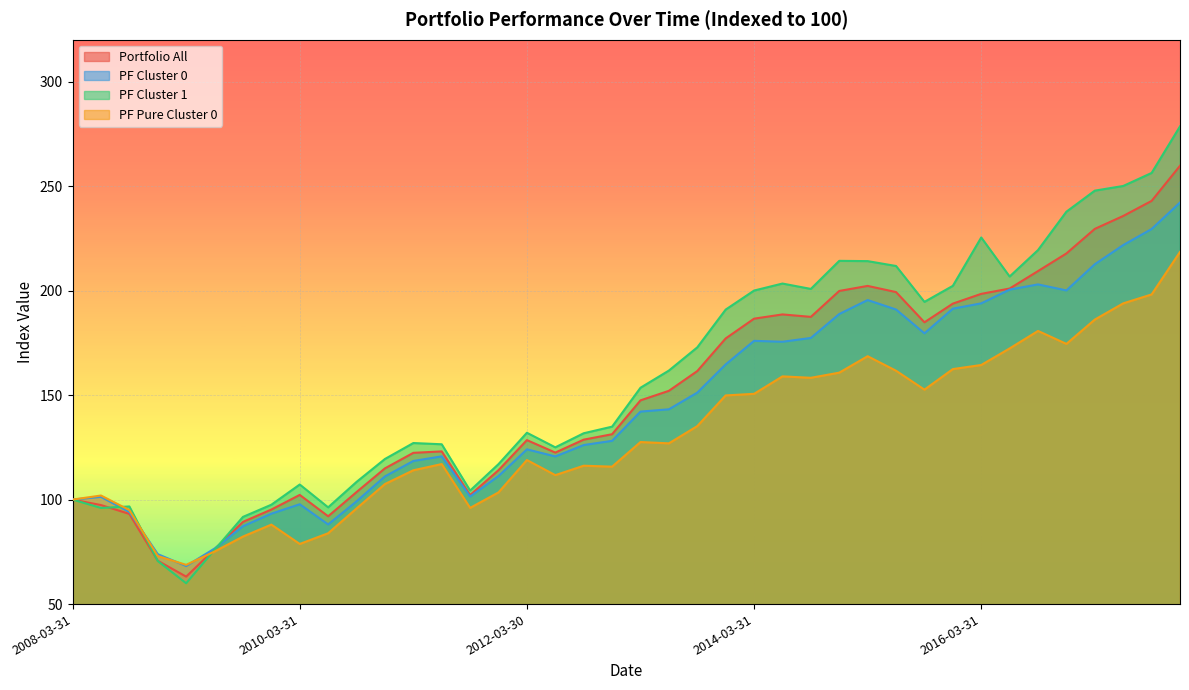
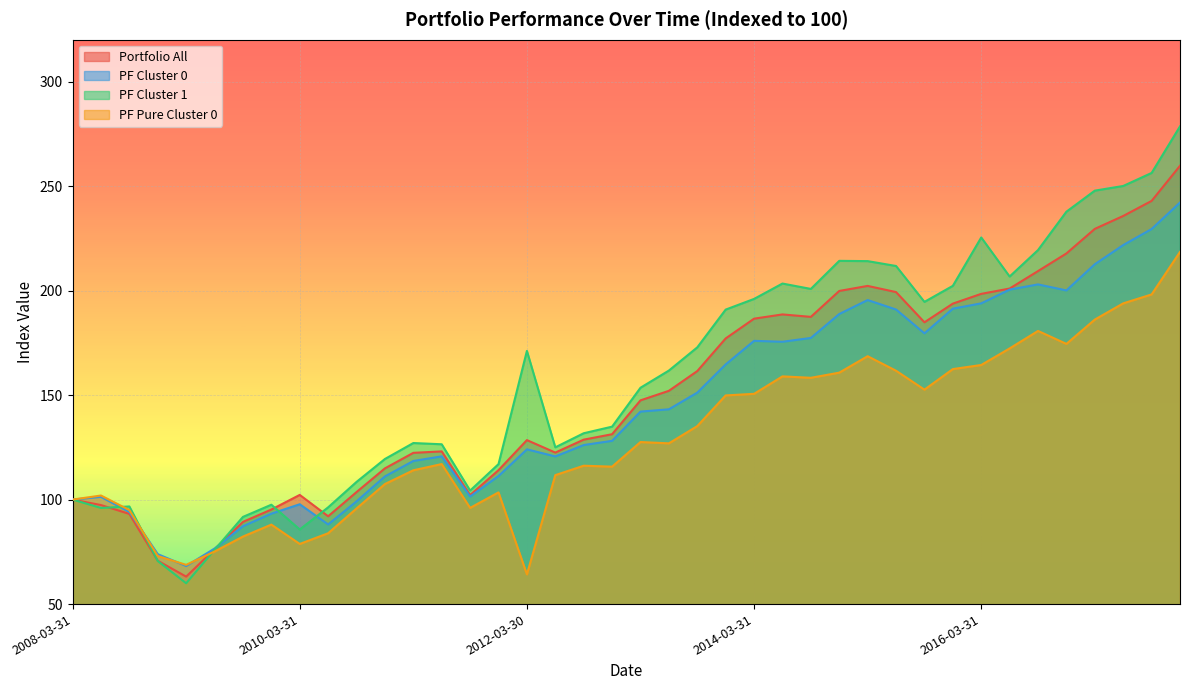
PF Cluster 1, 2010-03-31: 107 -> 86
PF Cluster 1, 2012-03-30: 132 -> 171
PF Pure Cluster 0, 2012-03-30: 119 -> 64
PF Cluster 1, 2014-03-31: 200 -> 196
